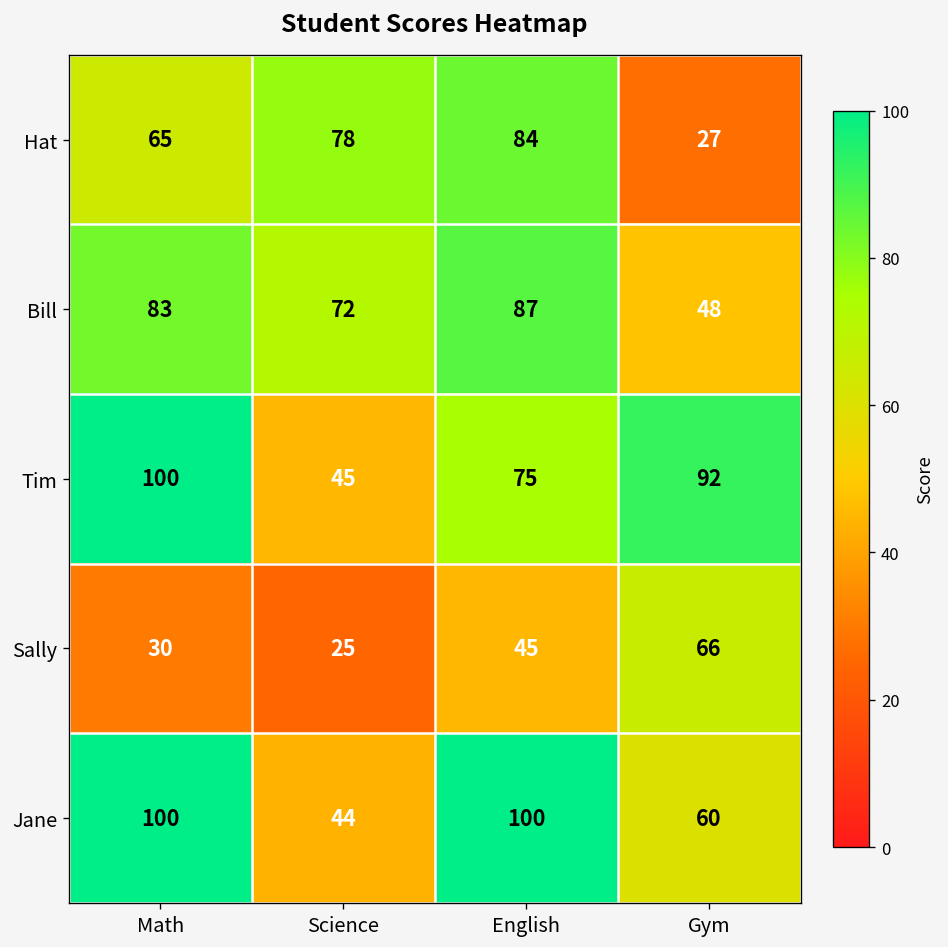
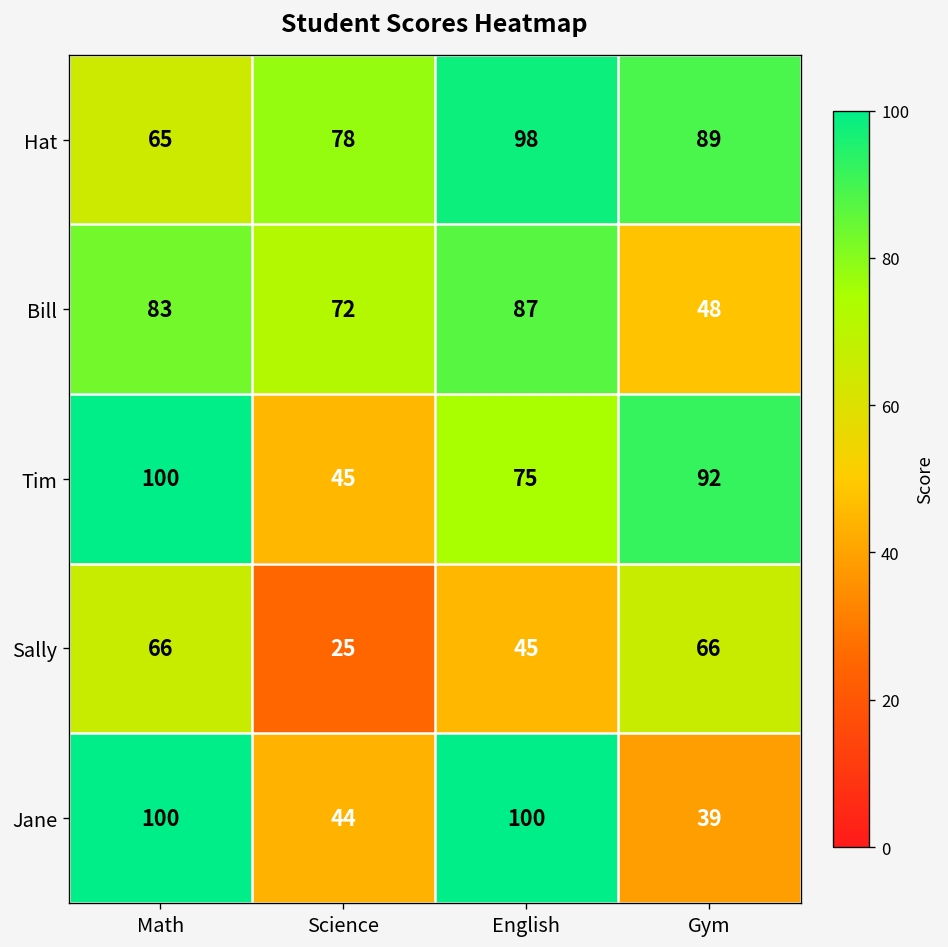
Hat, English: 84 -> 98
Hat, Gym: 27 -> 89
Sally, Math: 30 -> 66
Jane, Gym: 60 -> 39
